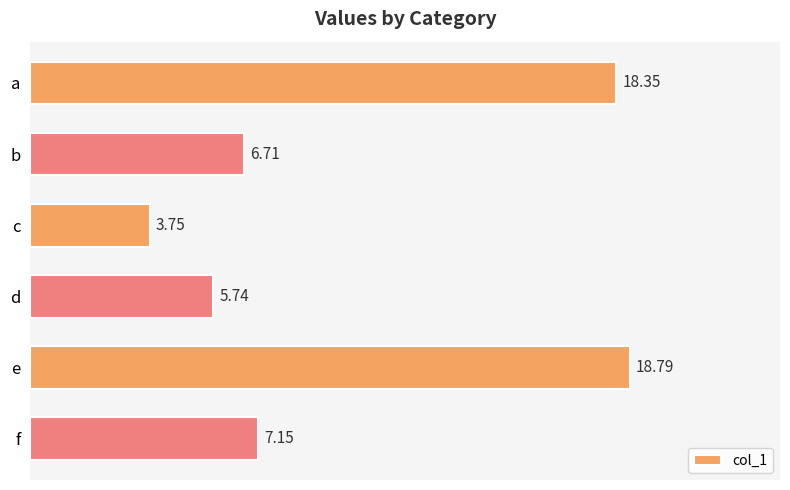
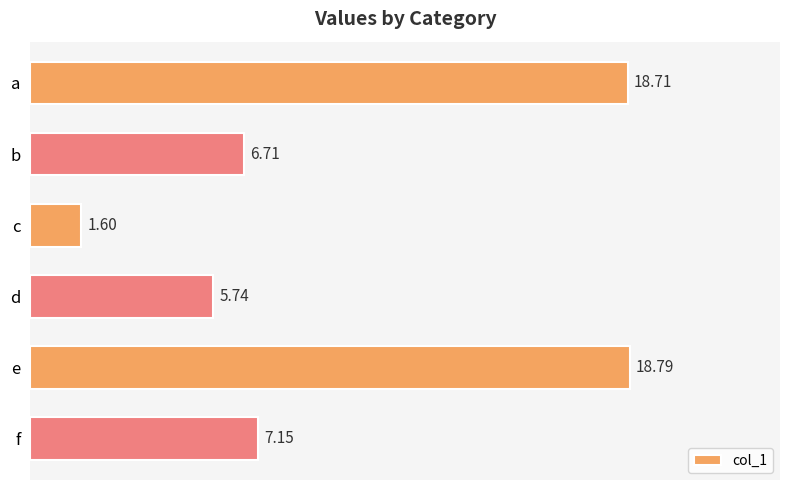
a: 18.35 -> 18.71
c: 3.75 -> 1.60
